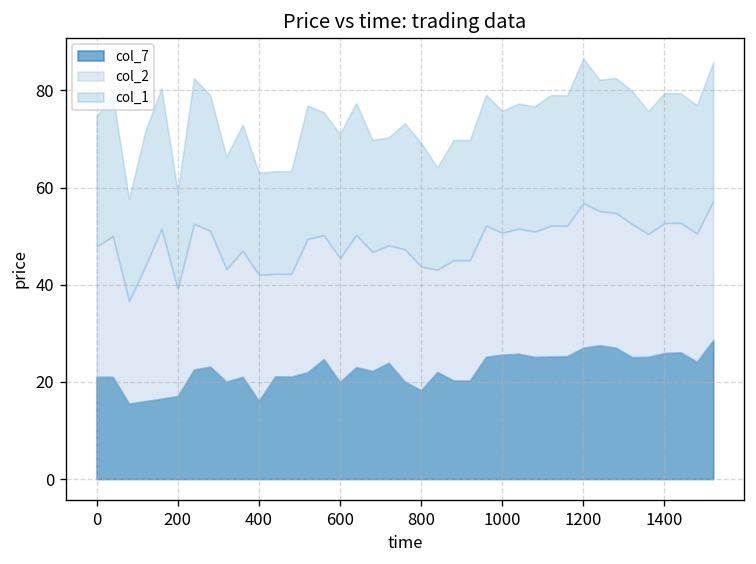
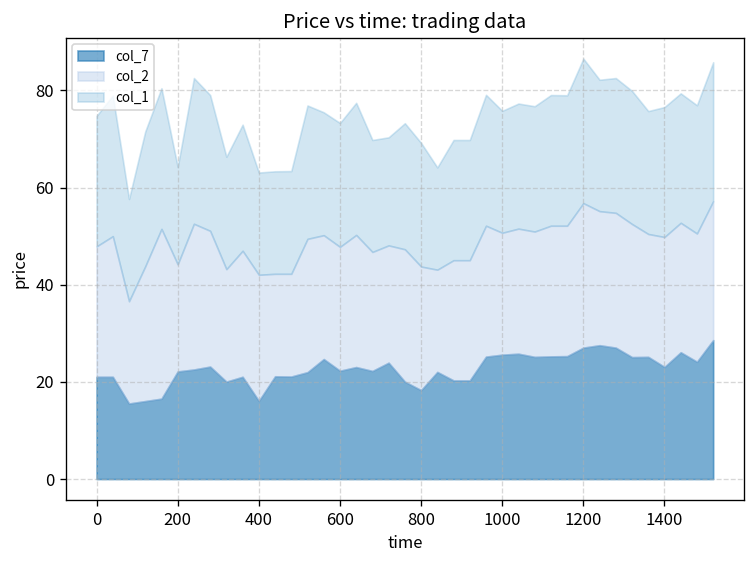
col_7, 200: 17 -> 22
col_7, 600: 20 -> 22
col_7, 1400: 26 -> 23
